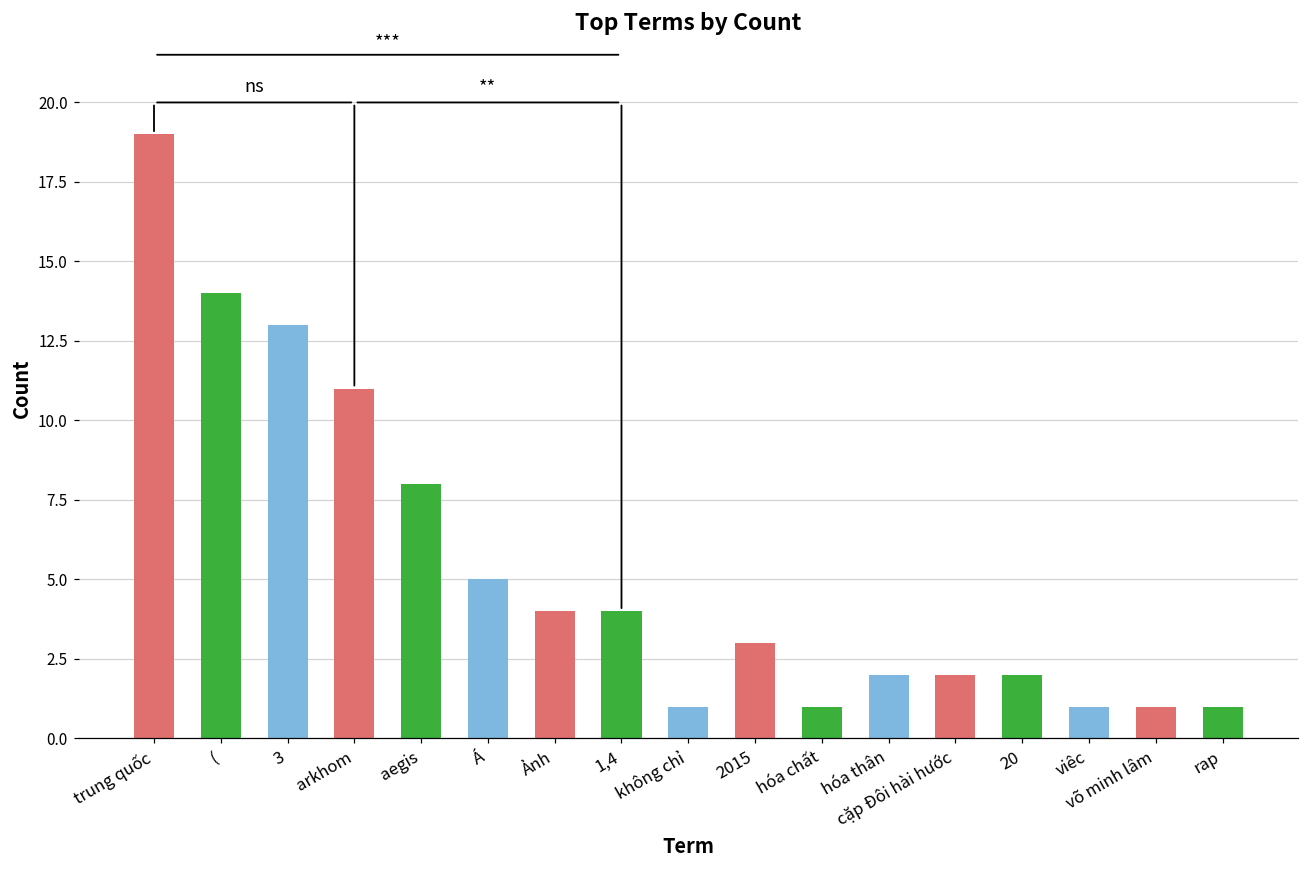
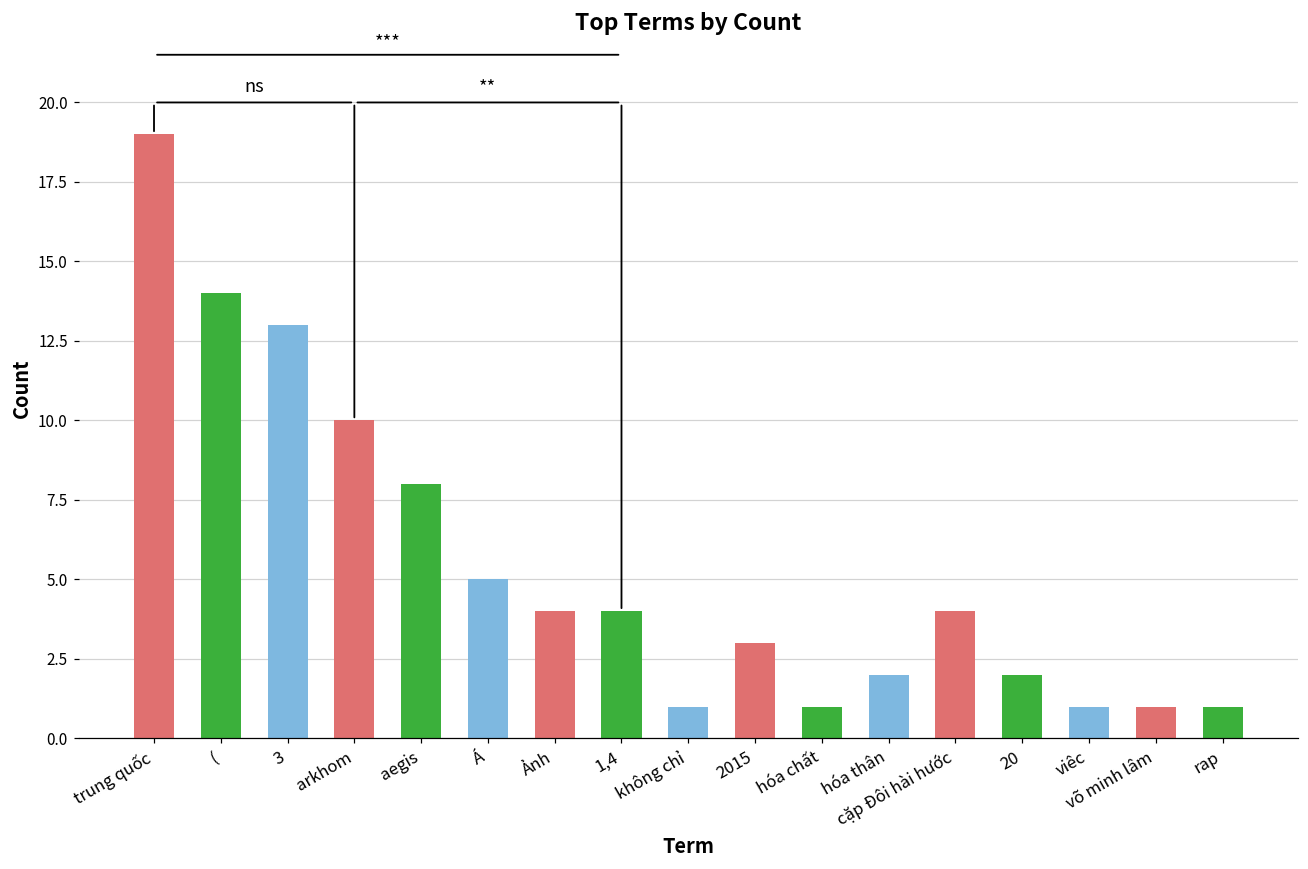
arkhom: 11 -> 10
cặp Đôi hài hước: 2 -> 4
